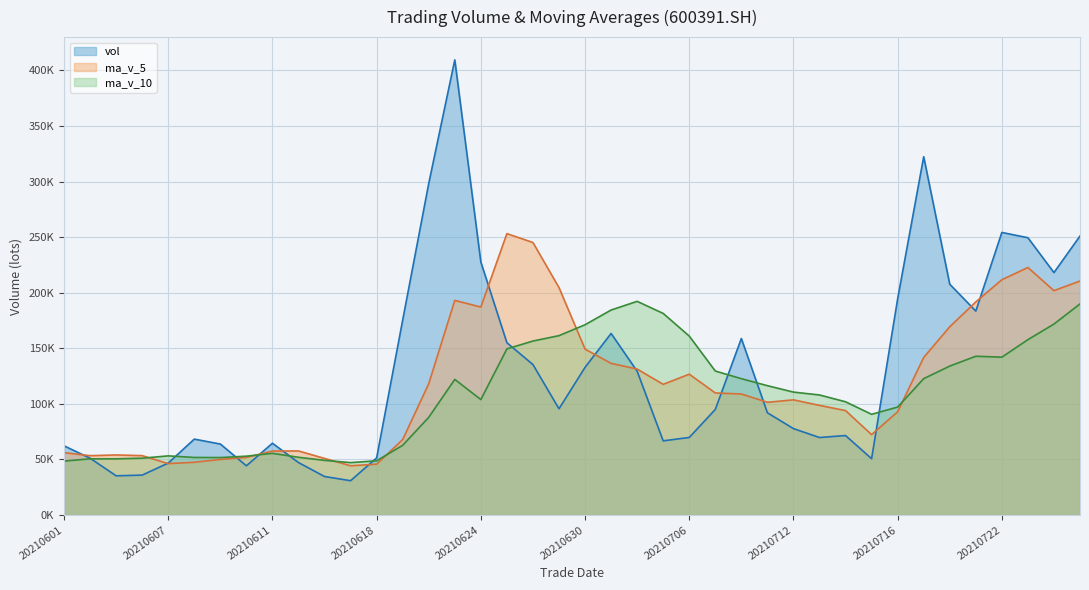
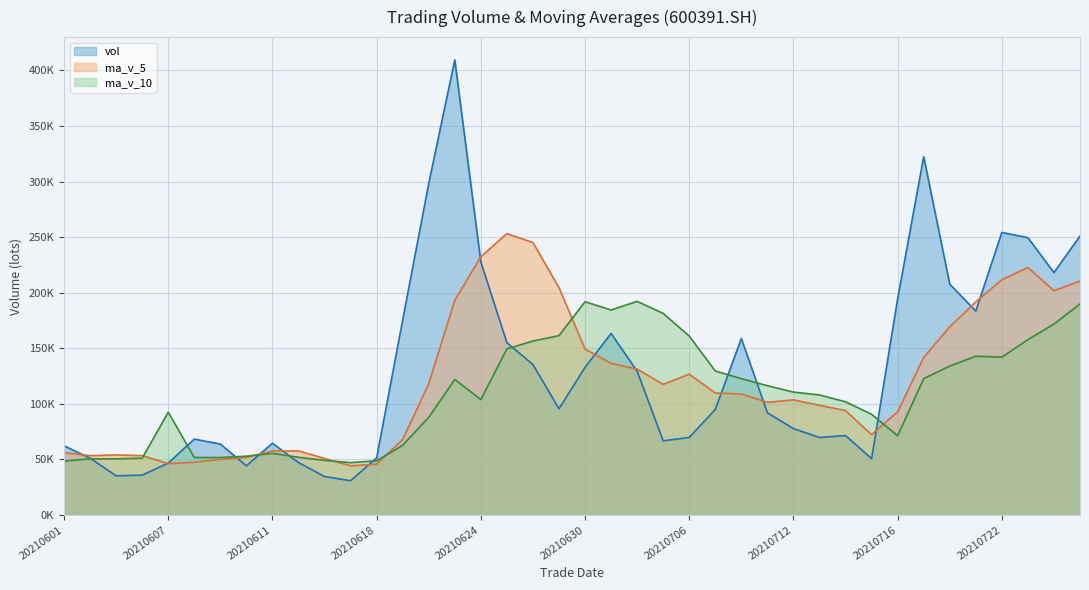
ma_v_10, 20210607: 53000 -> 93000
ma_v_5, 20210624: 187000 -> 232000
ma_v_10, 20210630: 171000 -> 192000
ma_v_10, 20210716: 97000 -> 71000
